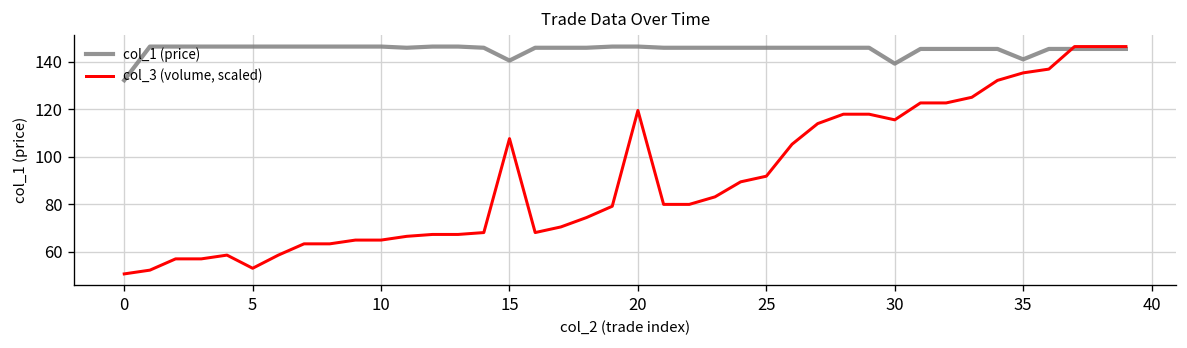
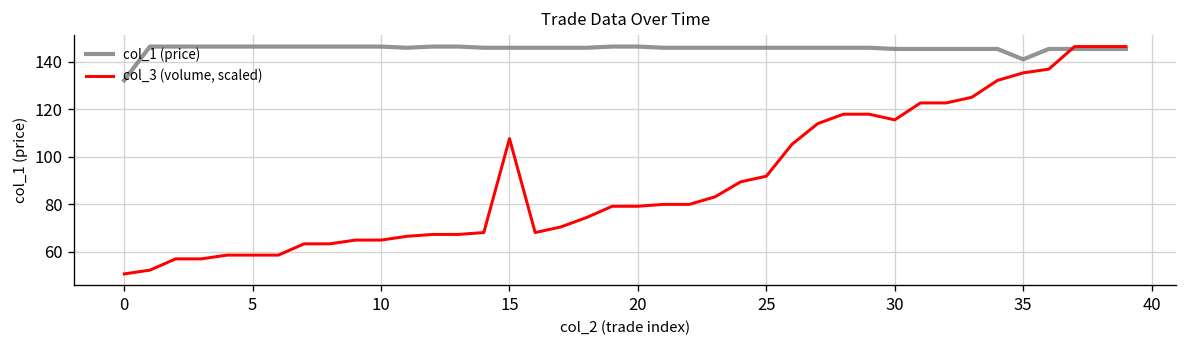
col_3 (volume, scaled), 5: 53 -> 59
col_1 (price), 15: 141 -> 146
col_3 (volume, scaled), 20: 120 -> 79
col_1 (price), 30: 139 -> 146
